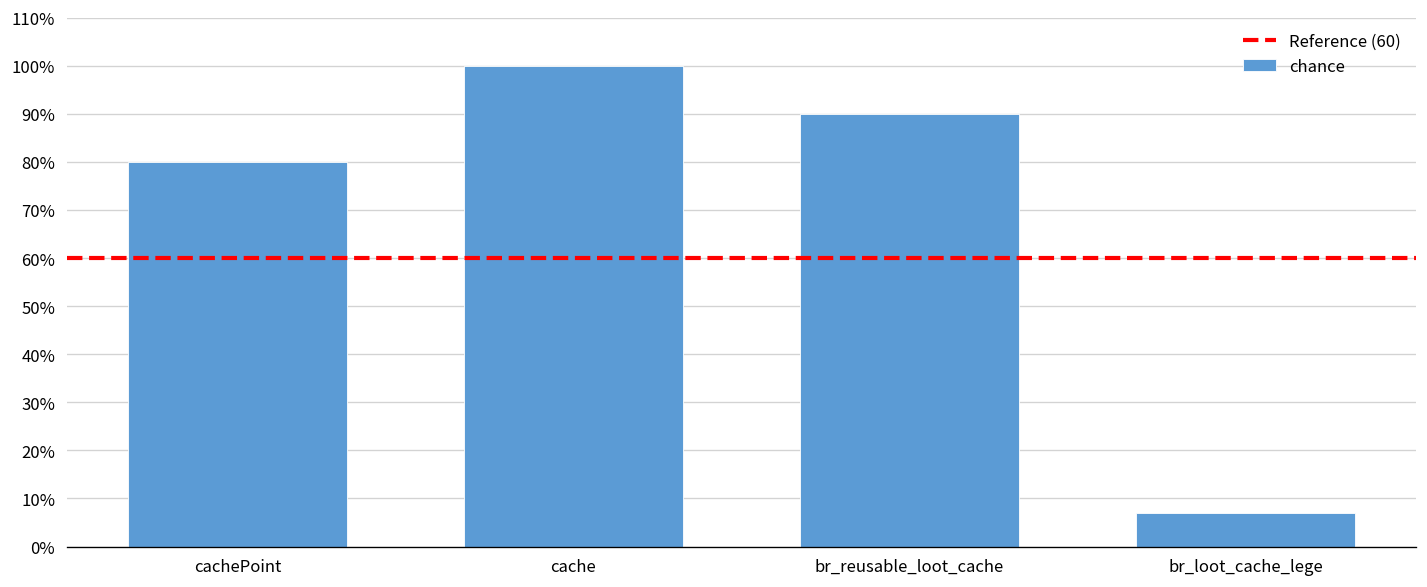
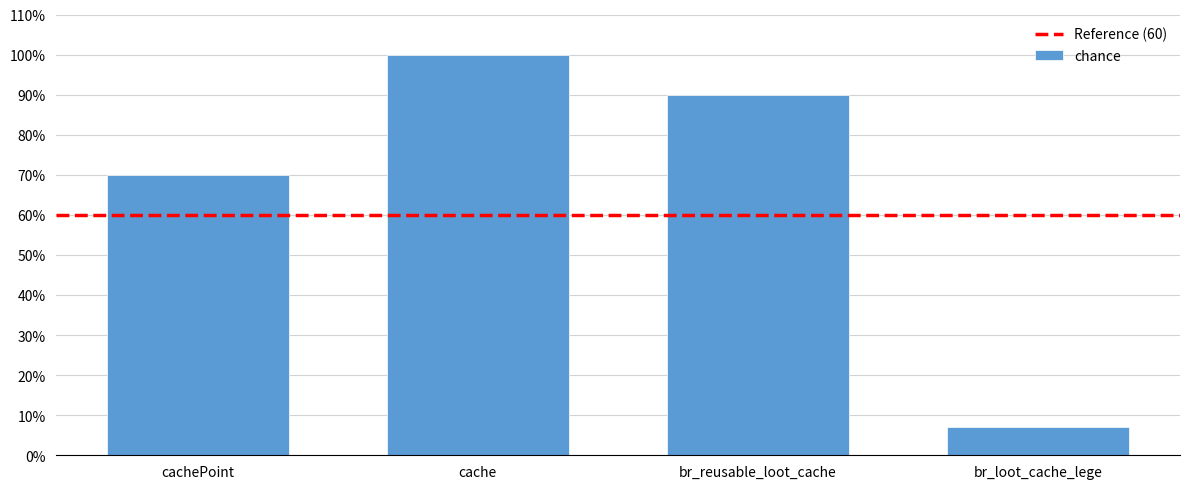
cachePoint: 80% -> 70%
